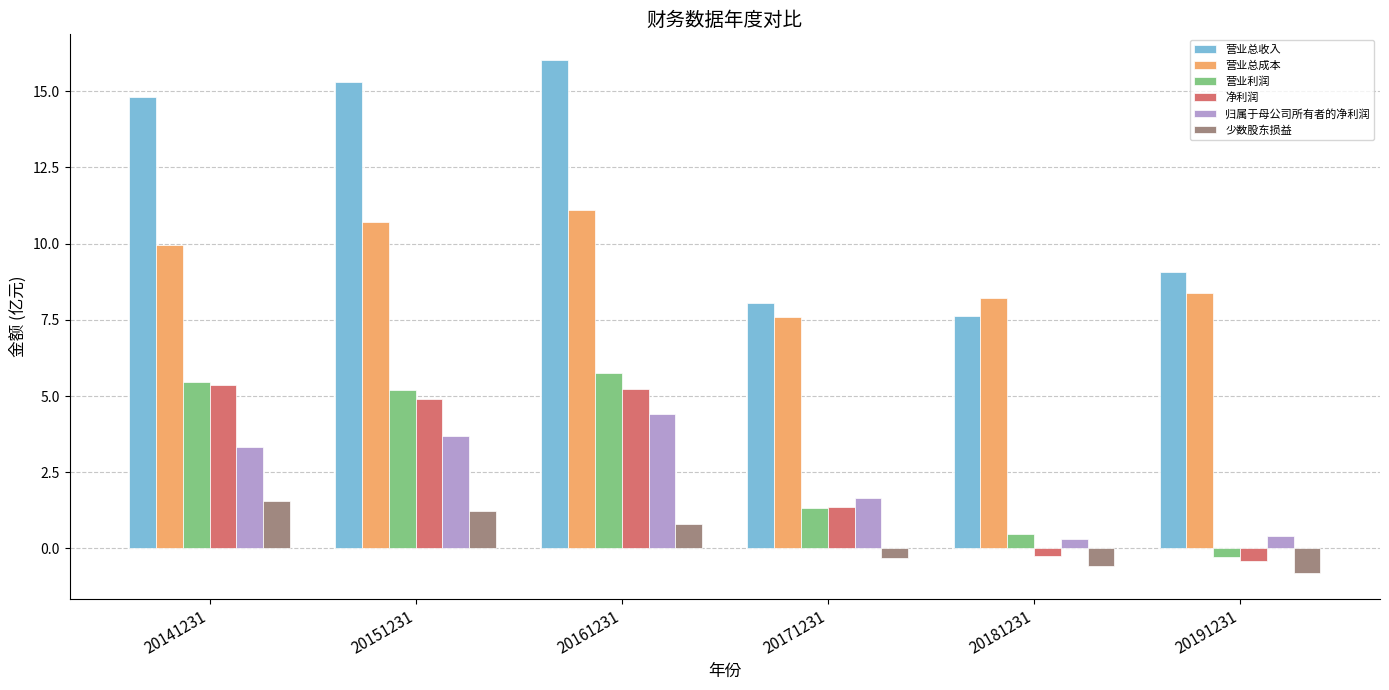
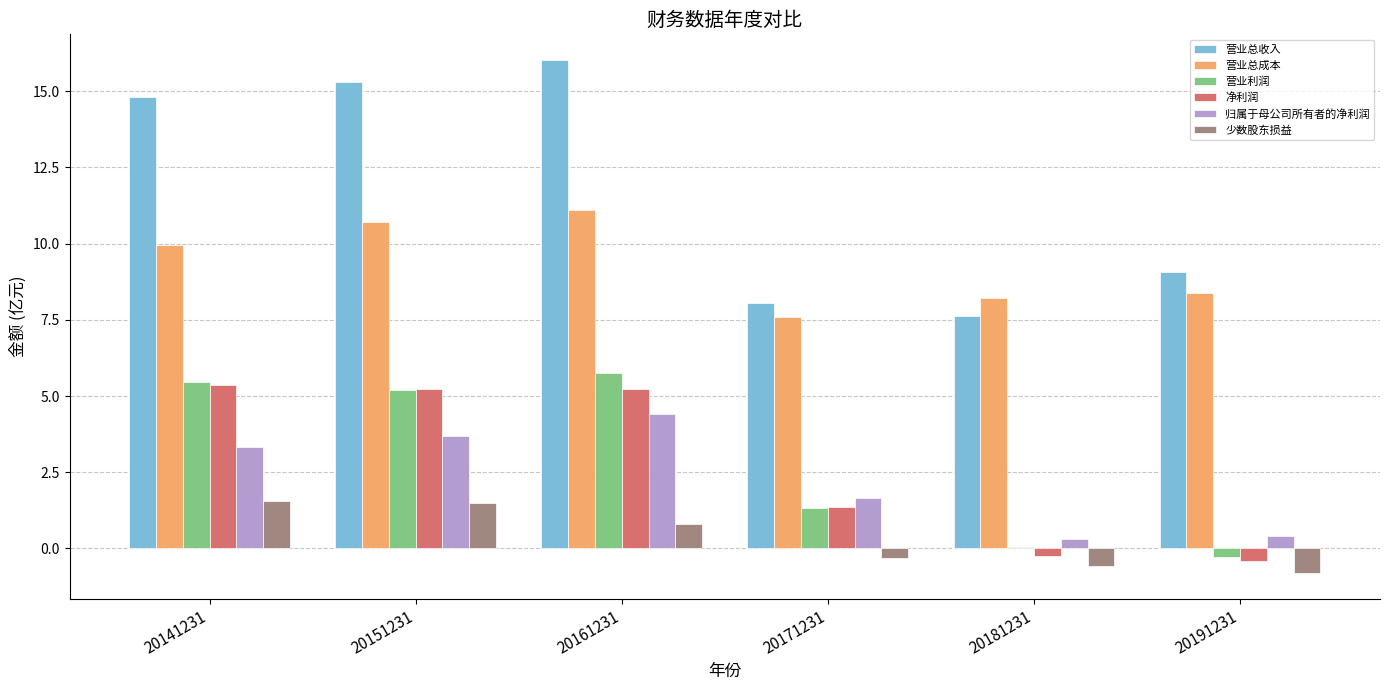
净利润, 20151231: 4.9 -> 5.2
少数股东损益, 20151231: 1.2 -> 1.5
营业利润, 20181231: 0.5 -> 0.1
